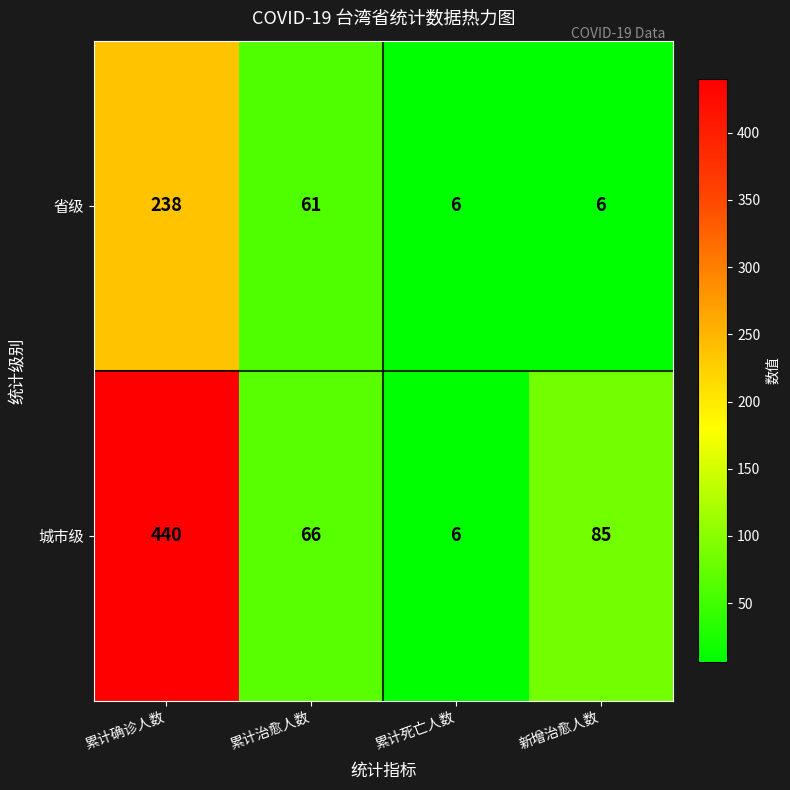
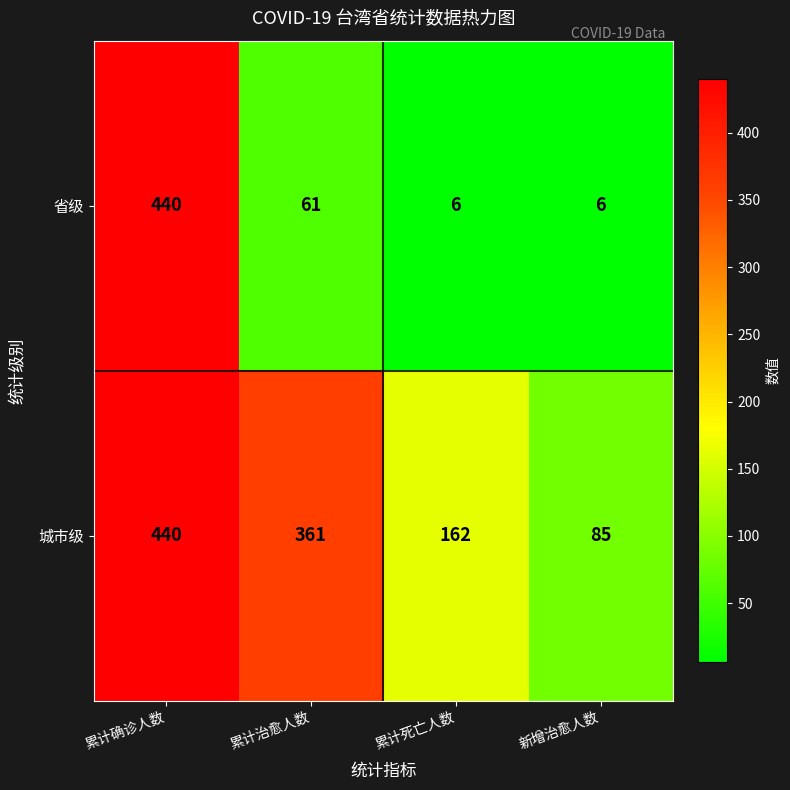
省级, 累计确诊人数: 238 -> 440
城市级, 累计治愈人数: 66 -> 361
城市级, 累计死亡人数: 6 -> 162
